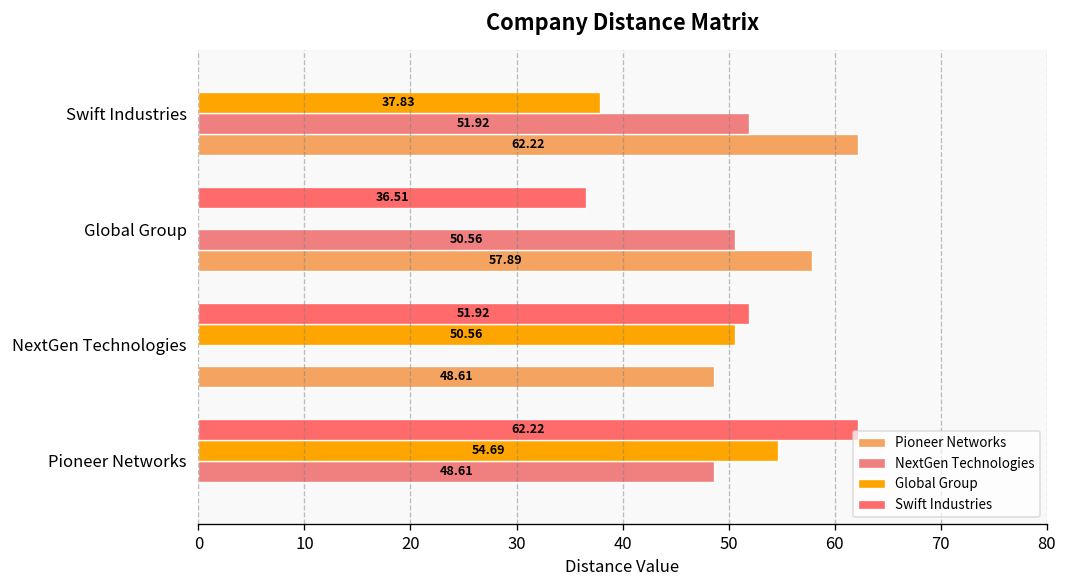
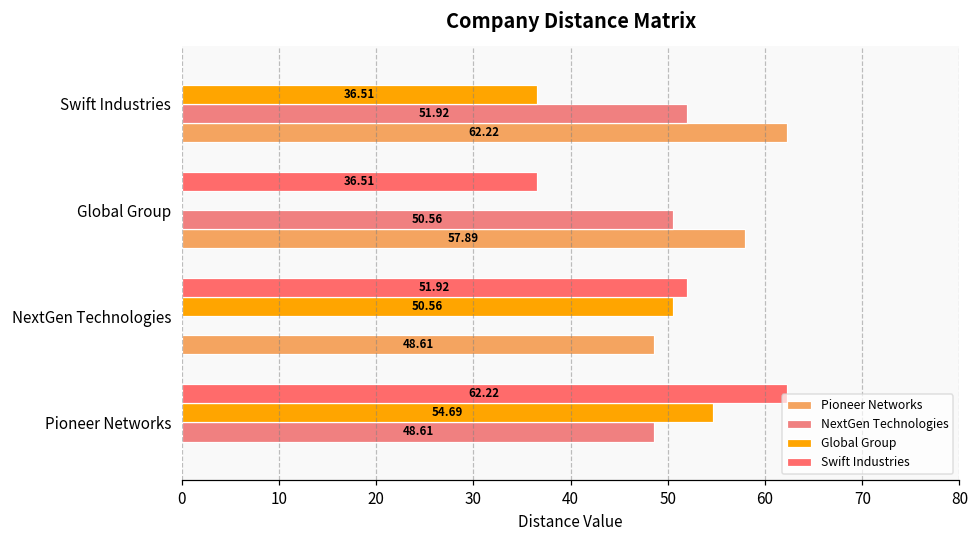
Global Group, Swift Industries: 37.83 -> 36.51
